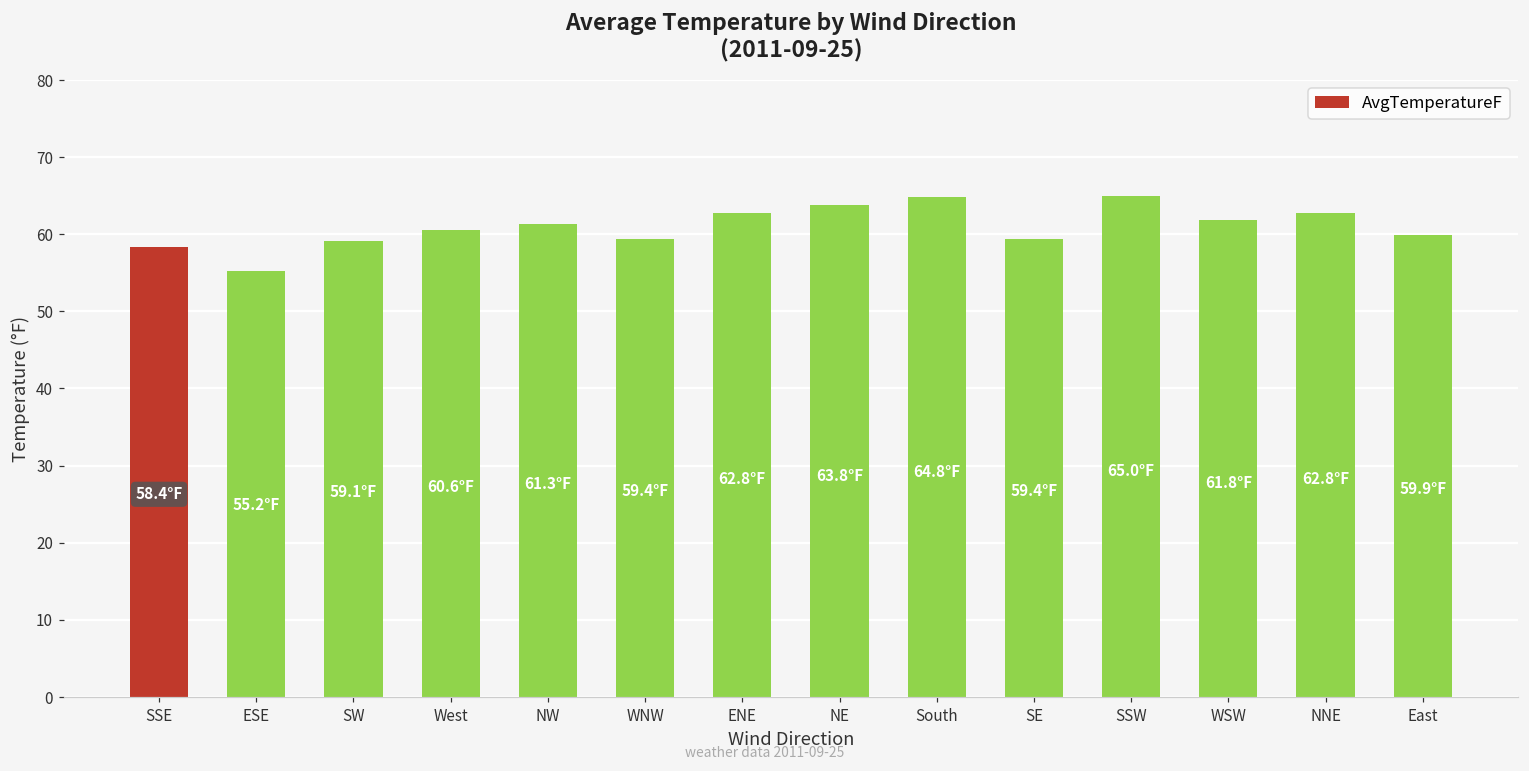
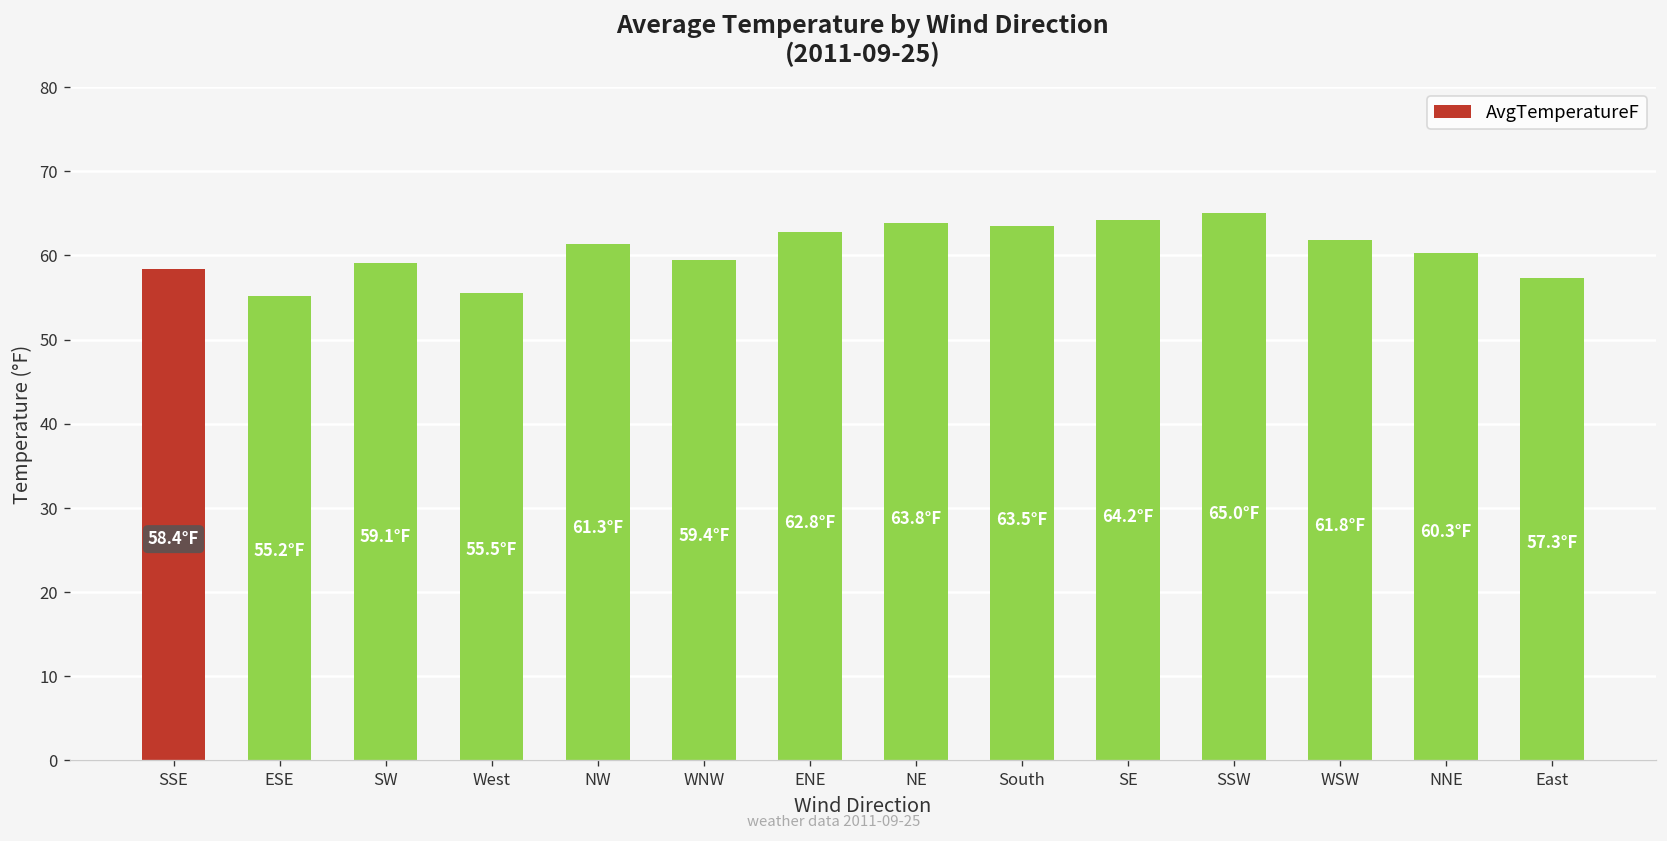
West: 60.6°F -> 55.5°F
South: 64.8°F -> 63.5°F
SE: 59.4°F -> 64.2°F
NNE: 62.8°F -> 60.3°F
East: 59.9°F -> 57.3°F
